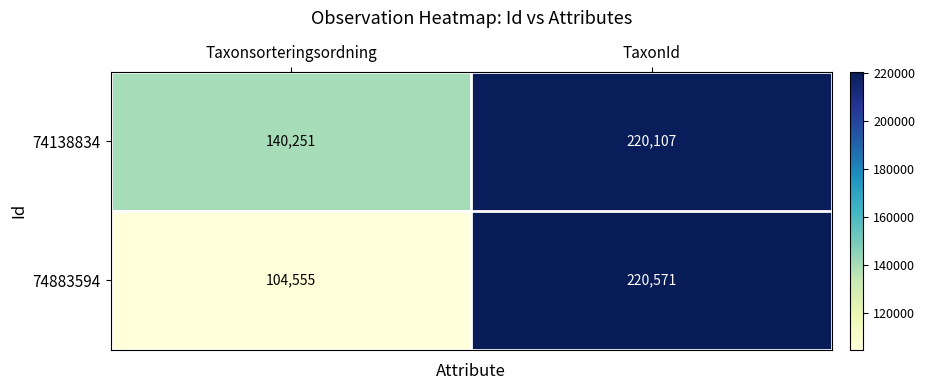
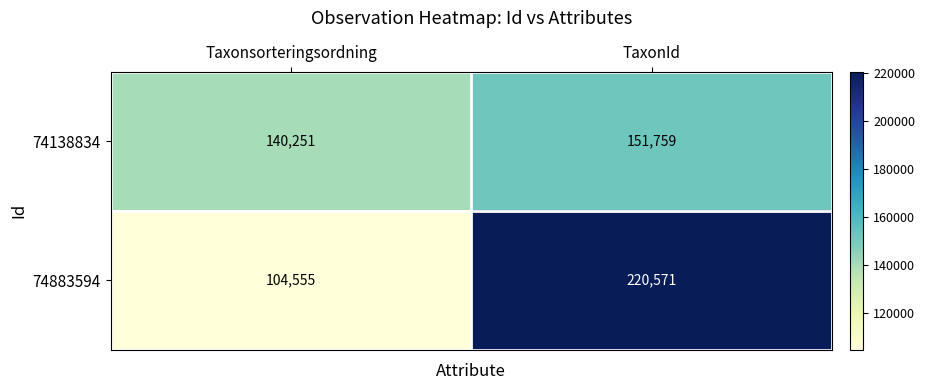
74138834, TaxonId: 220,107 -> 151,759
